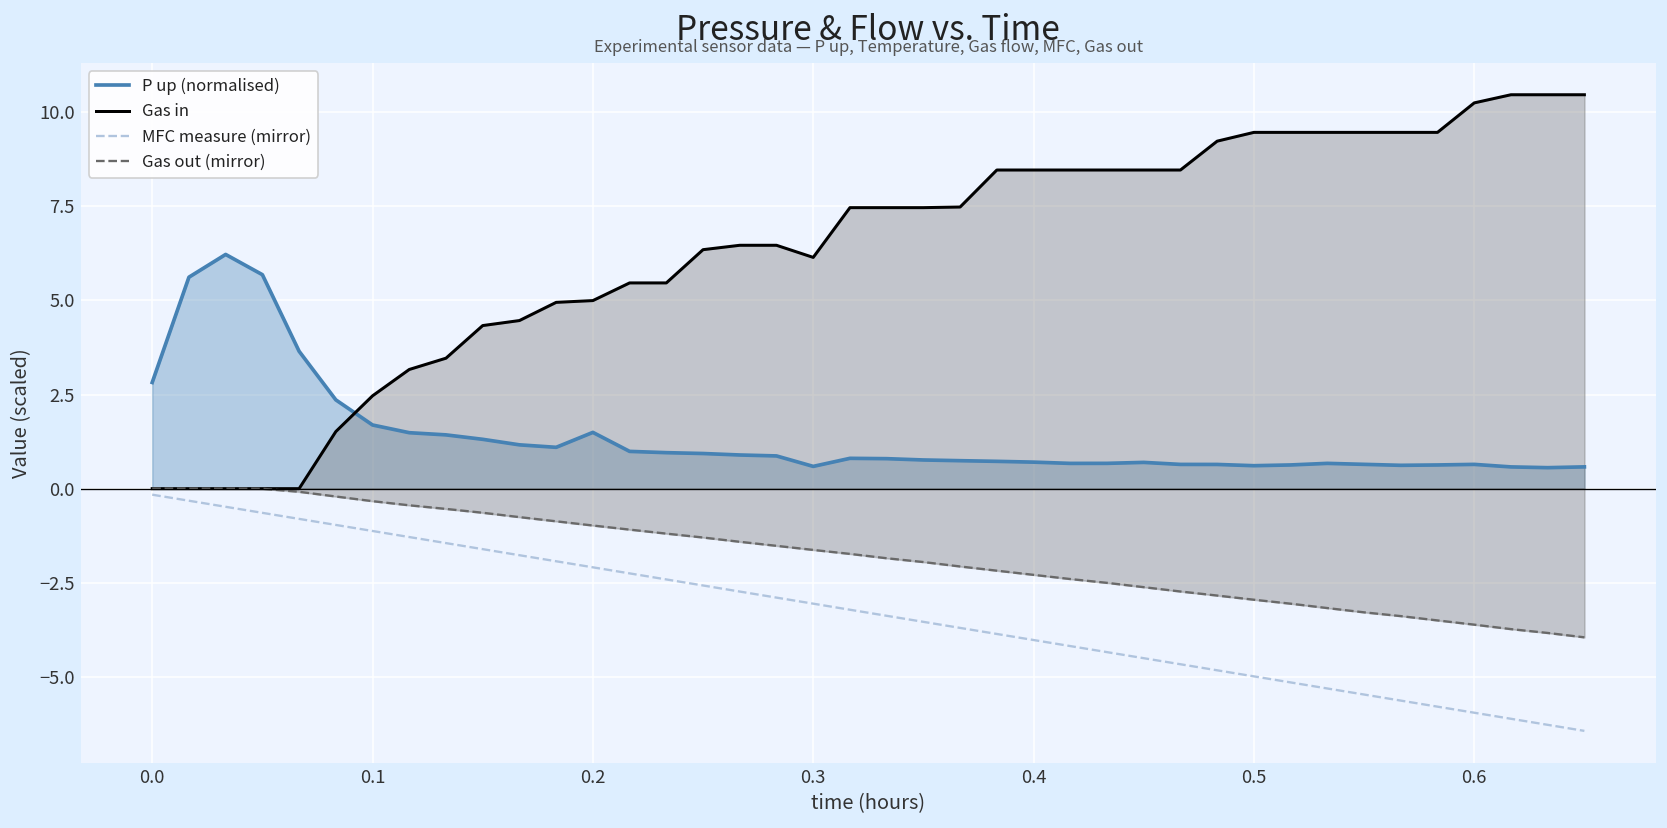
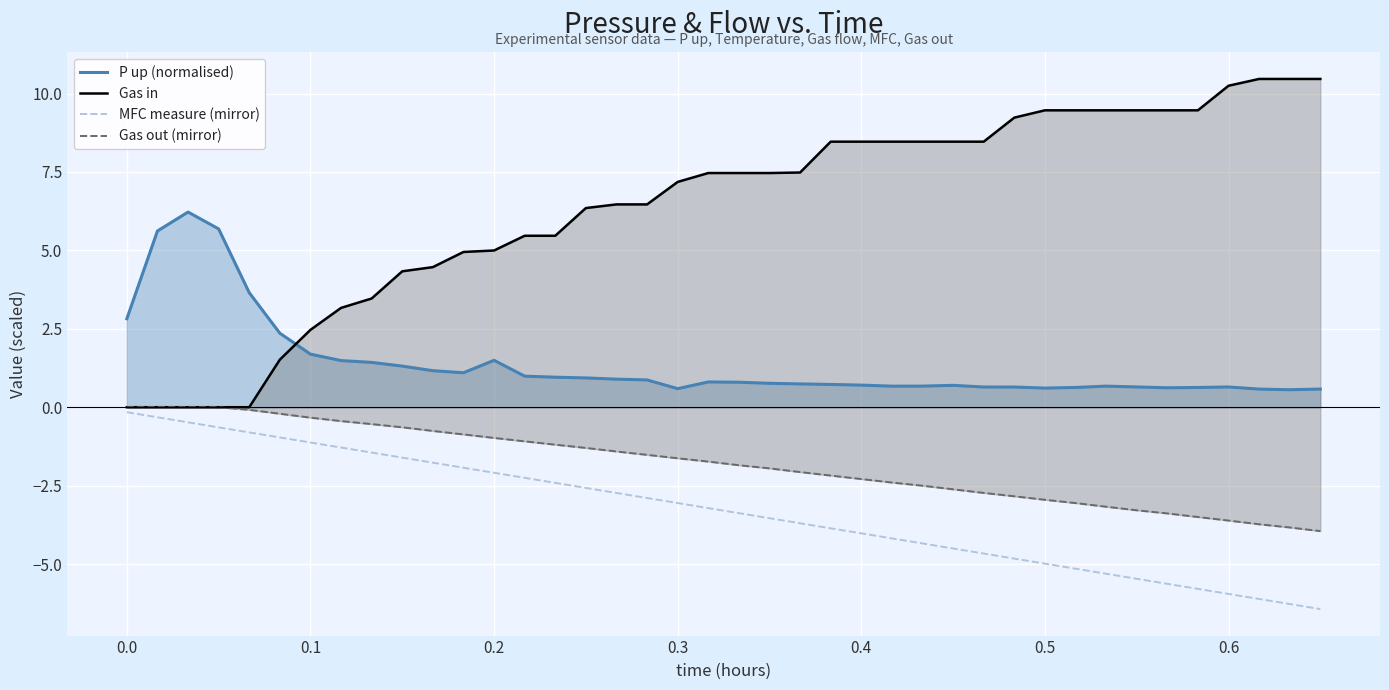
Gas in, 0.3: 6.1 -> 7.2
